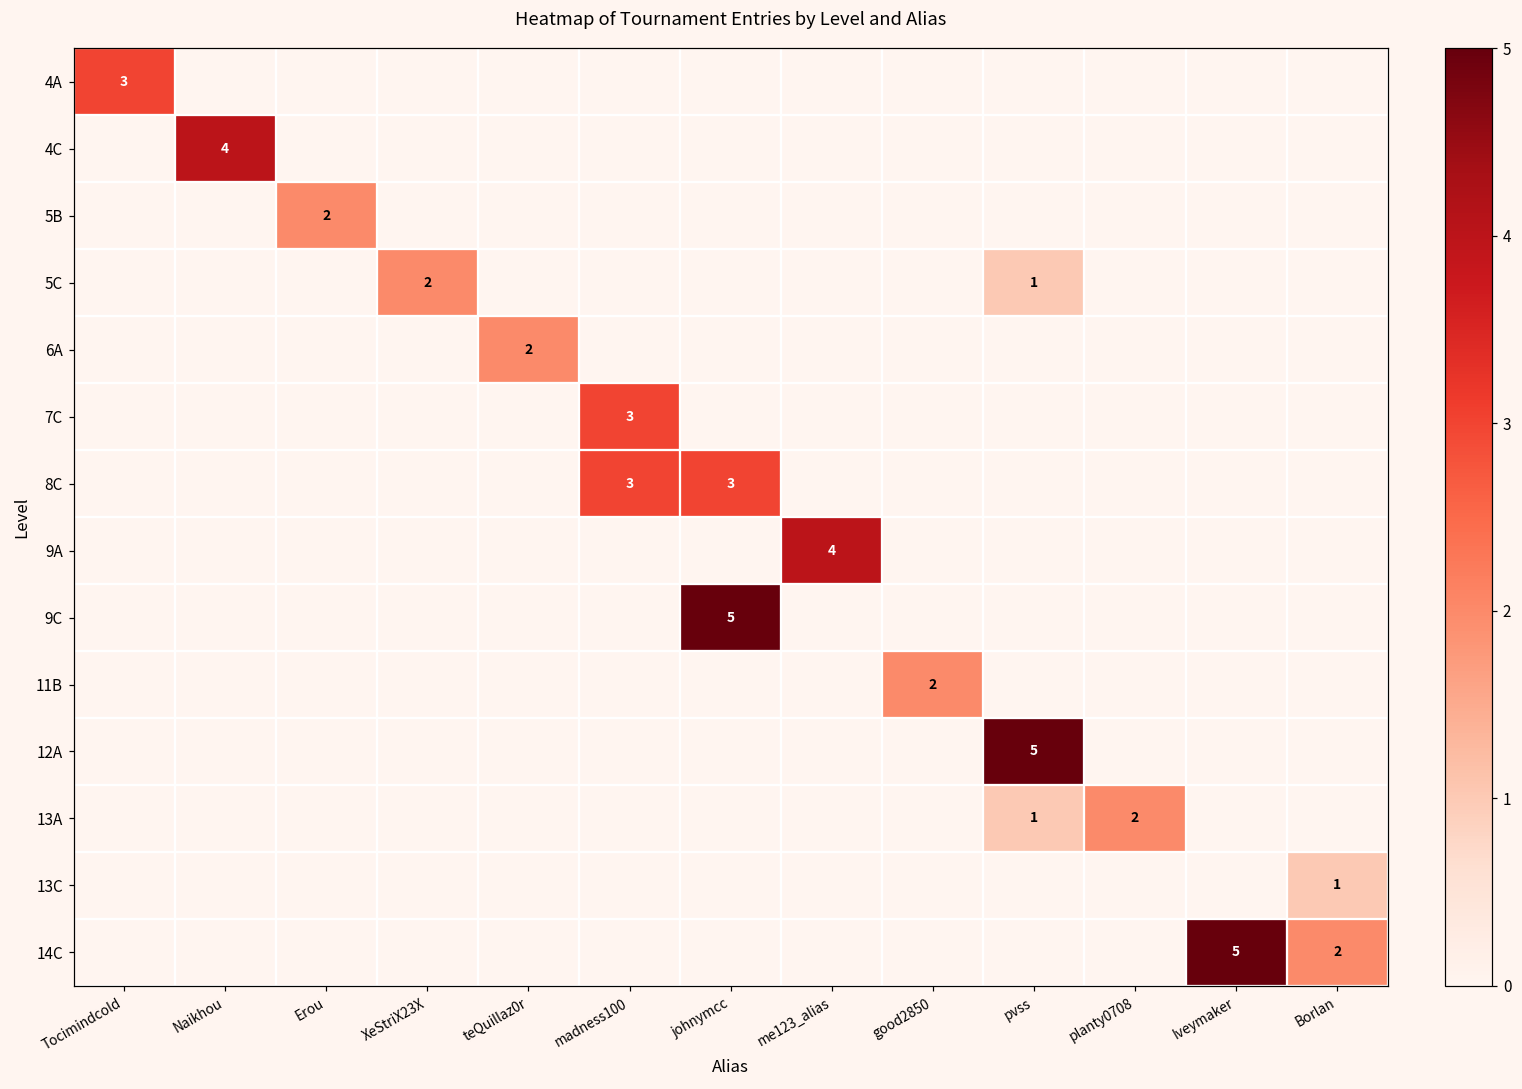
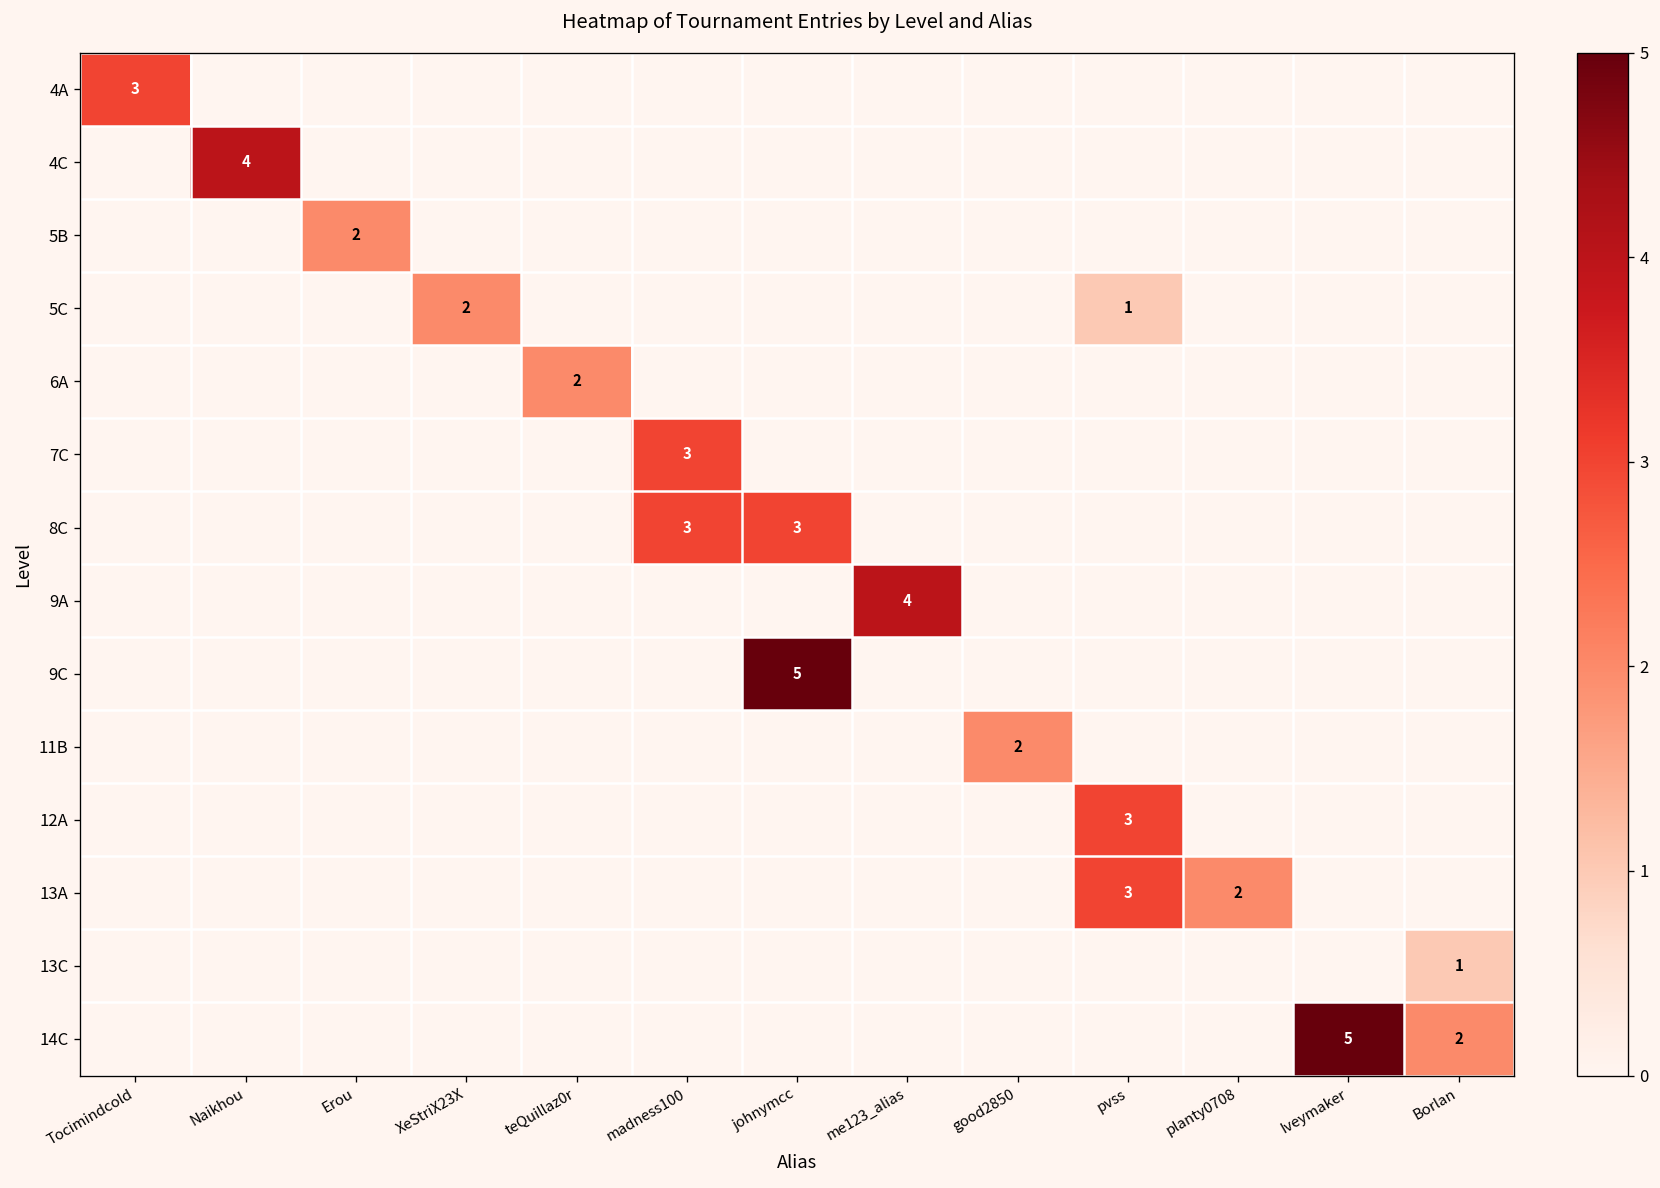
12A, pvss: 5 -> 3
13A, pvss: 1 -> 3
